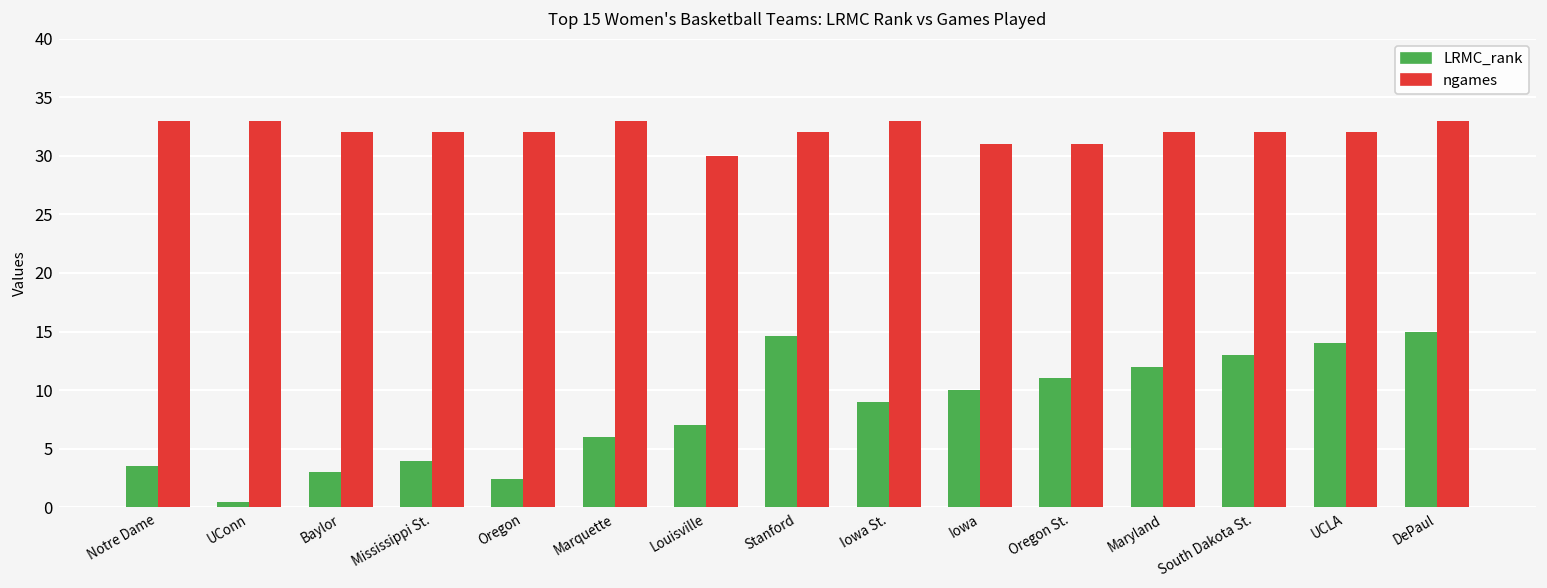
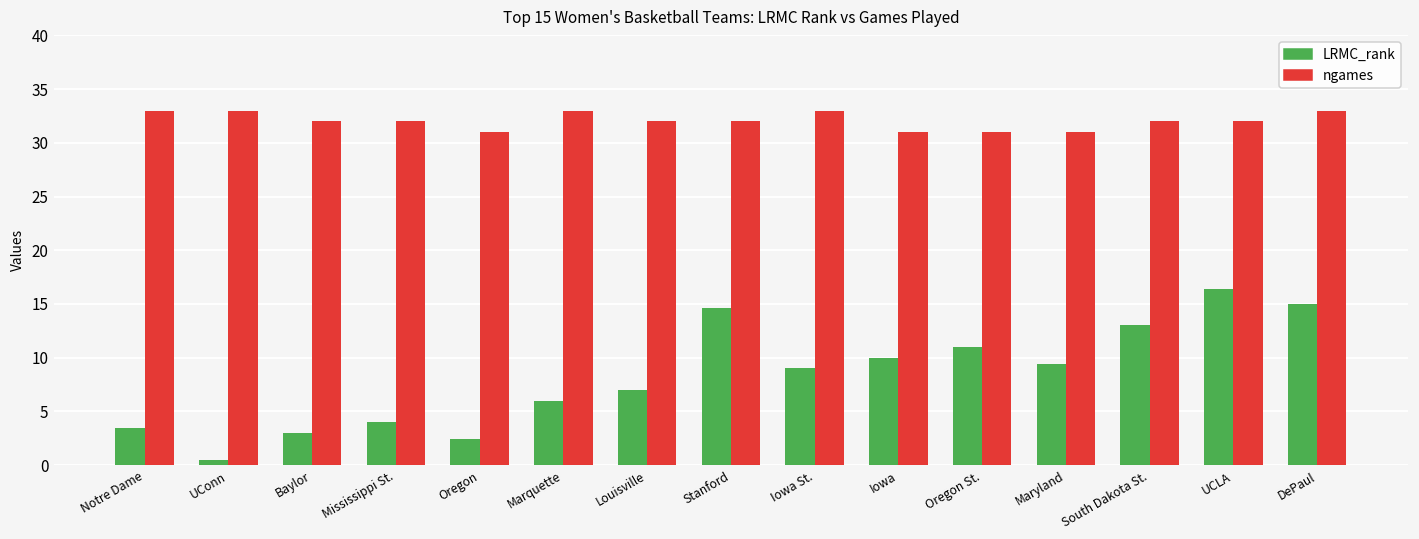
ngames, Oregon: 32 -> 31
ngames, Louisville: 30 -> 32
LRMC_rank, Maryland: 12 -> 9
ngames, Maryland: 32 -> 31
LRMC_rank, UCLA: 14 -> 16
